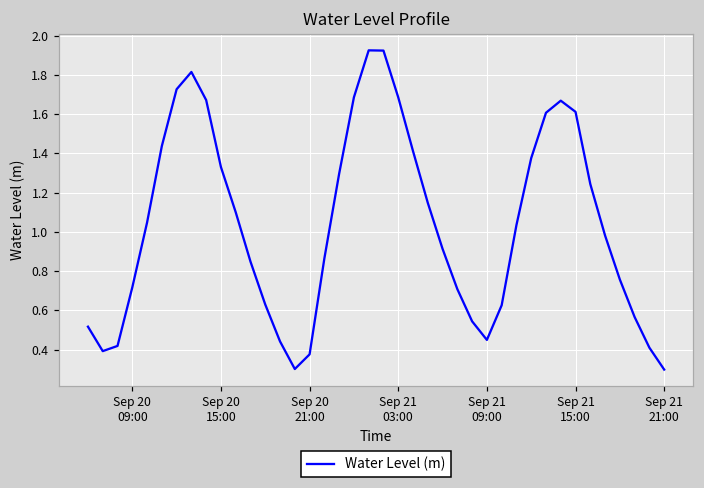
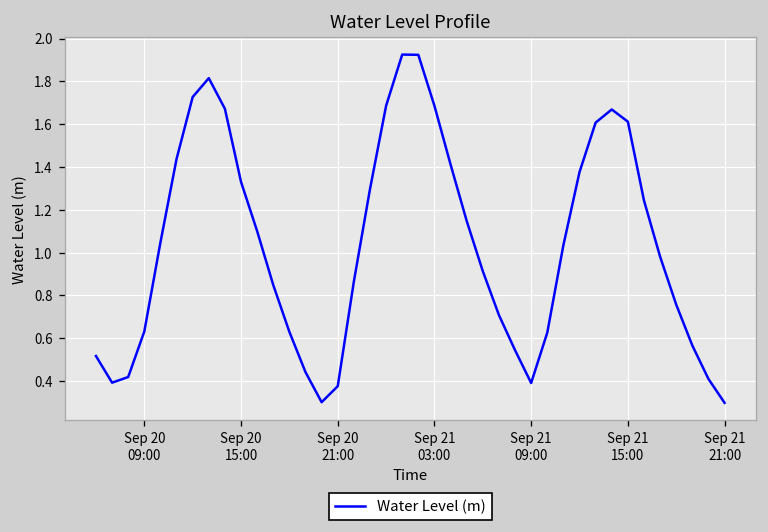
Sep 20 09:00: 0.72 -> 0.63
Sep 21 09:00: 0.45 -> 0.39
